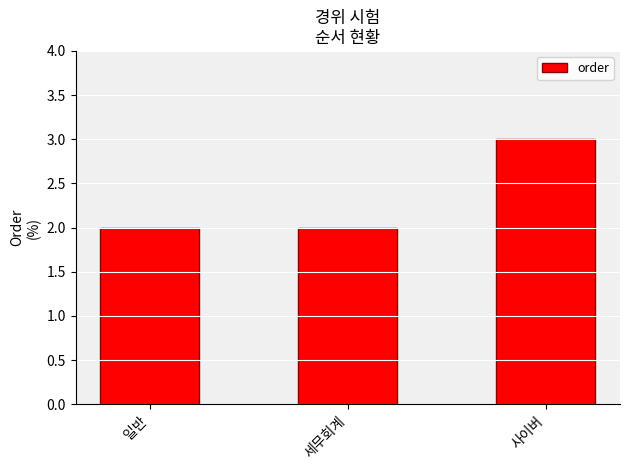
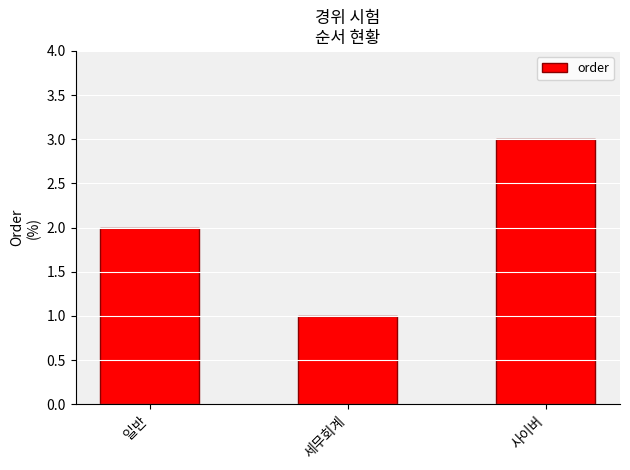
세무회계: 2 -> 1
